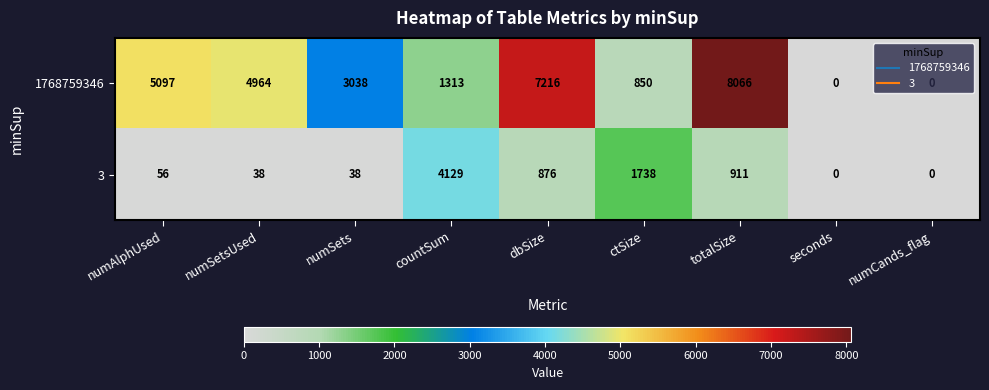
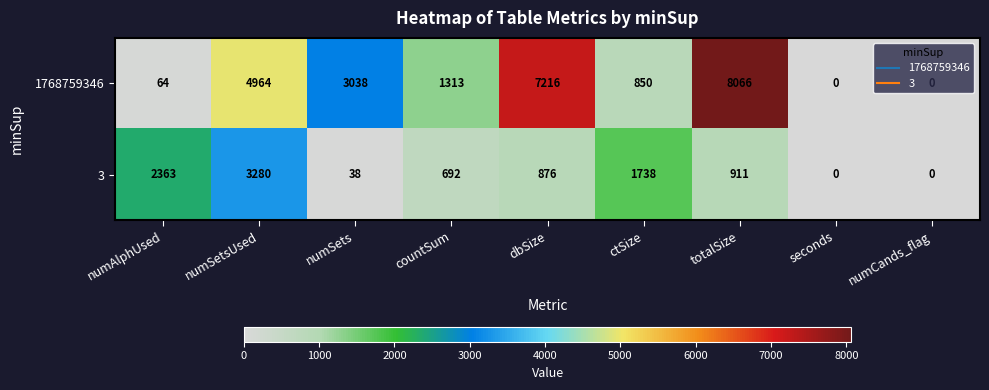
1768759346, numAlphUsed: 5097 -> 64
3, numAlphUsed: 56 -> 2363
3, numSetsUsed: 38 -> 3280
3, countSum: 4129 -> 692
